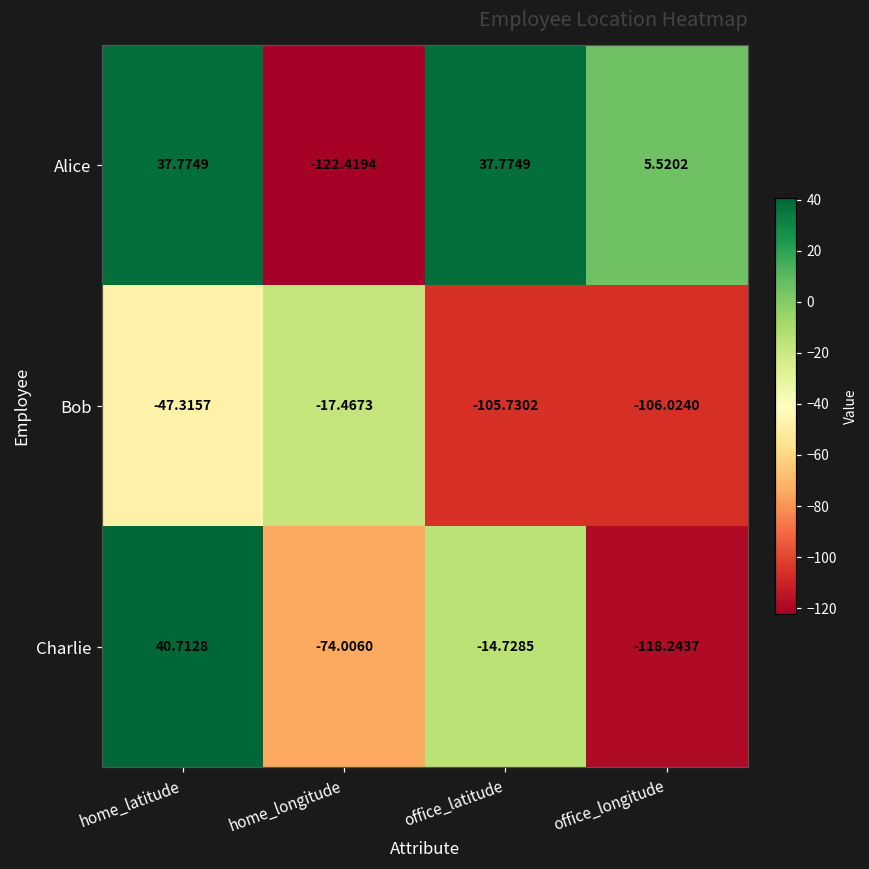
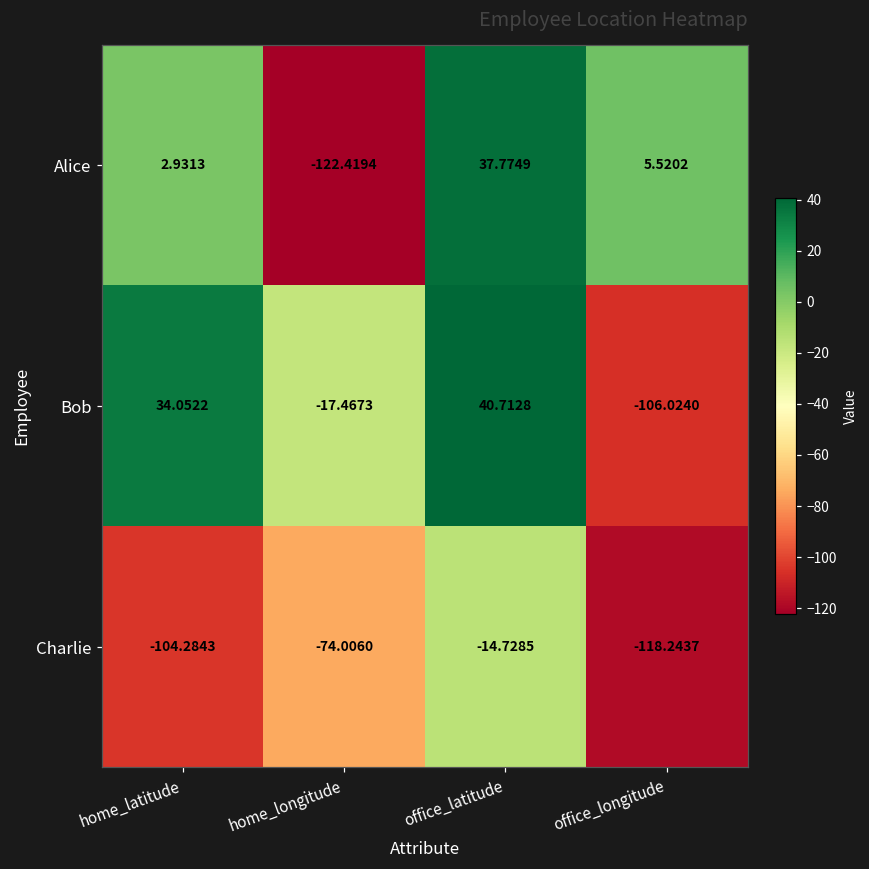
Alice, home_latitude: 37.7749 -> 2.9313
Bob, home_latitude: -47.3157 -> 34.0522
Bob, office_latitude: -105.7302 -> 40.7128
Charlie, home_latitude: 40.7128 -> -104.2843
